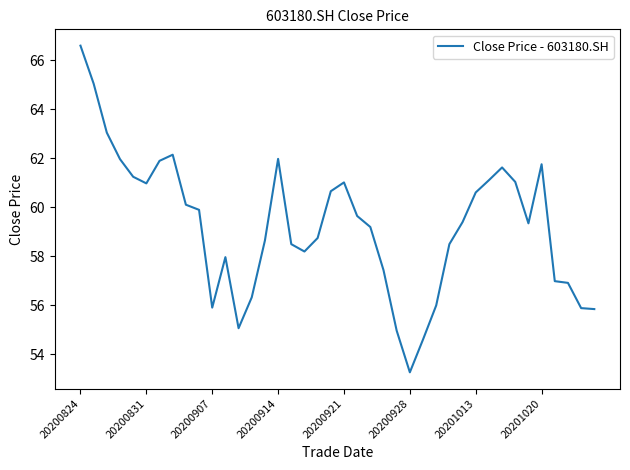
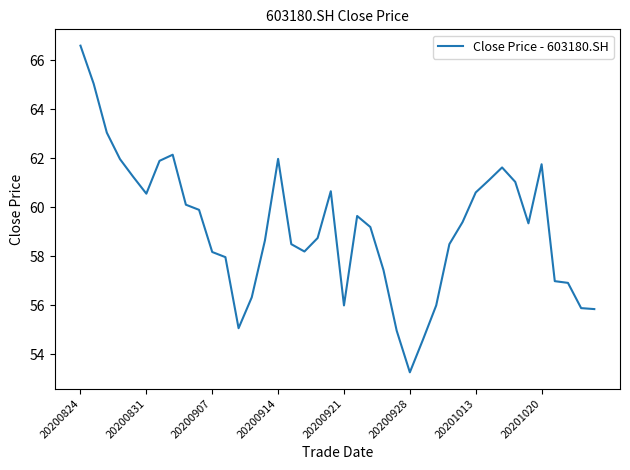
20200831: 61.0 -> 60.6
20200907: 55.9 -> 58.2
20200921: 61.0 -> 56.0
